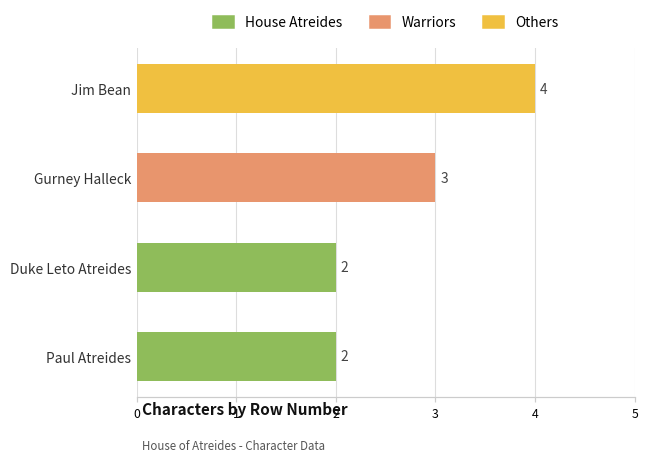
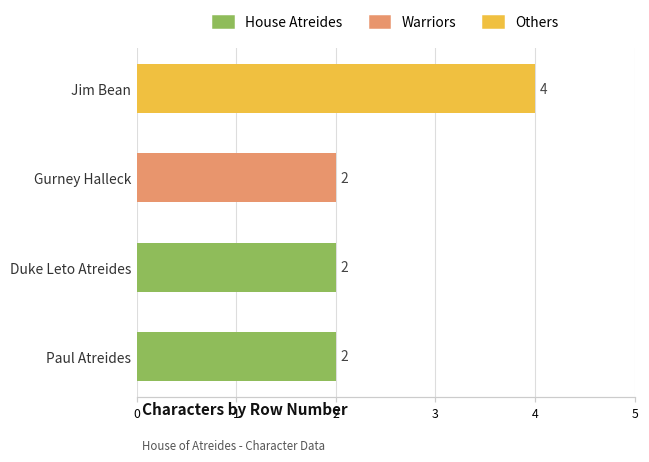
Gurney Halleck: 3 -> 2
